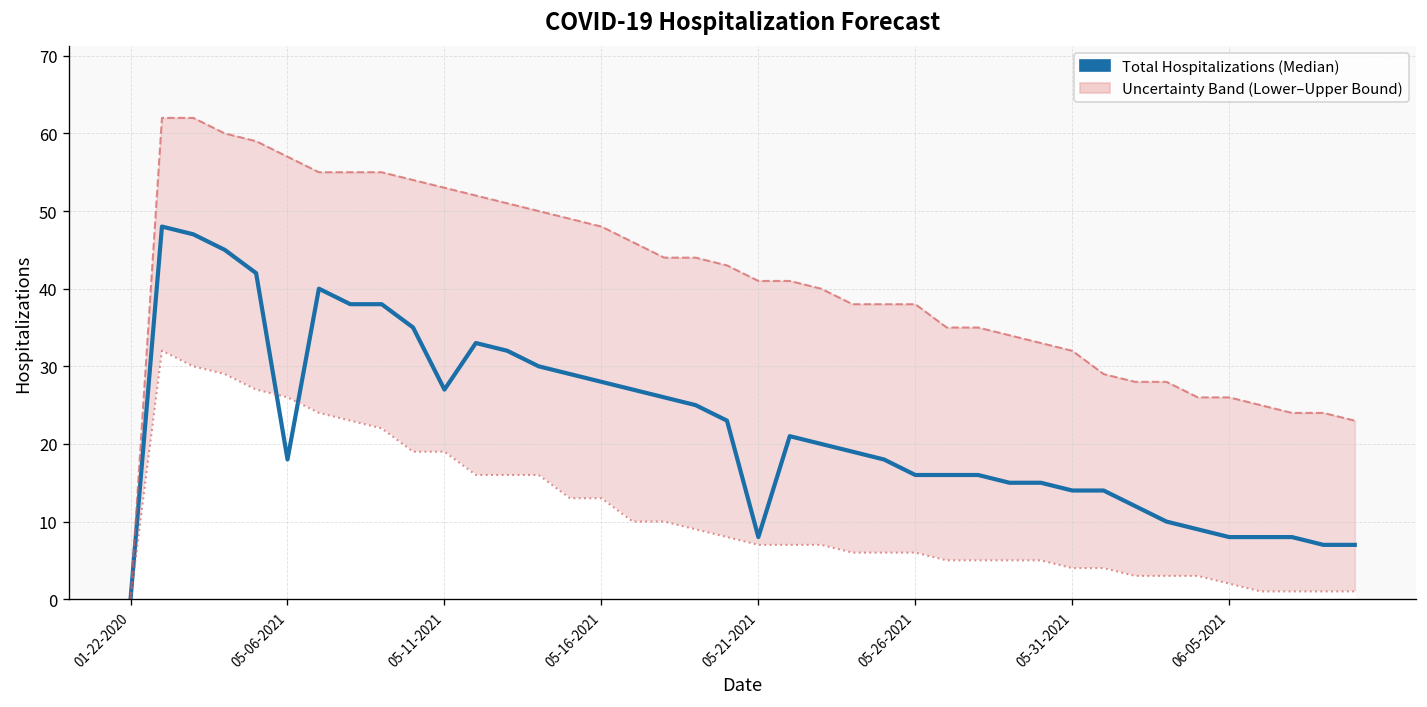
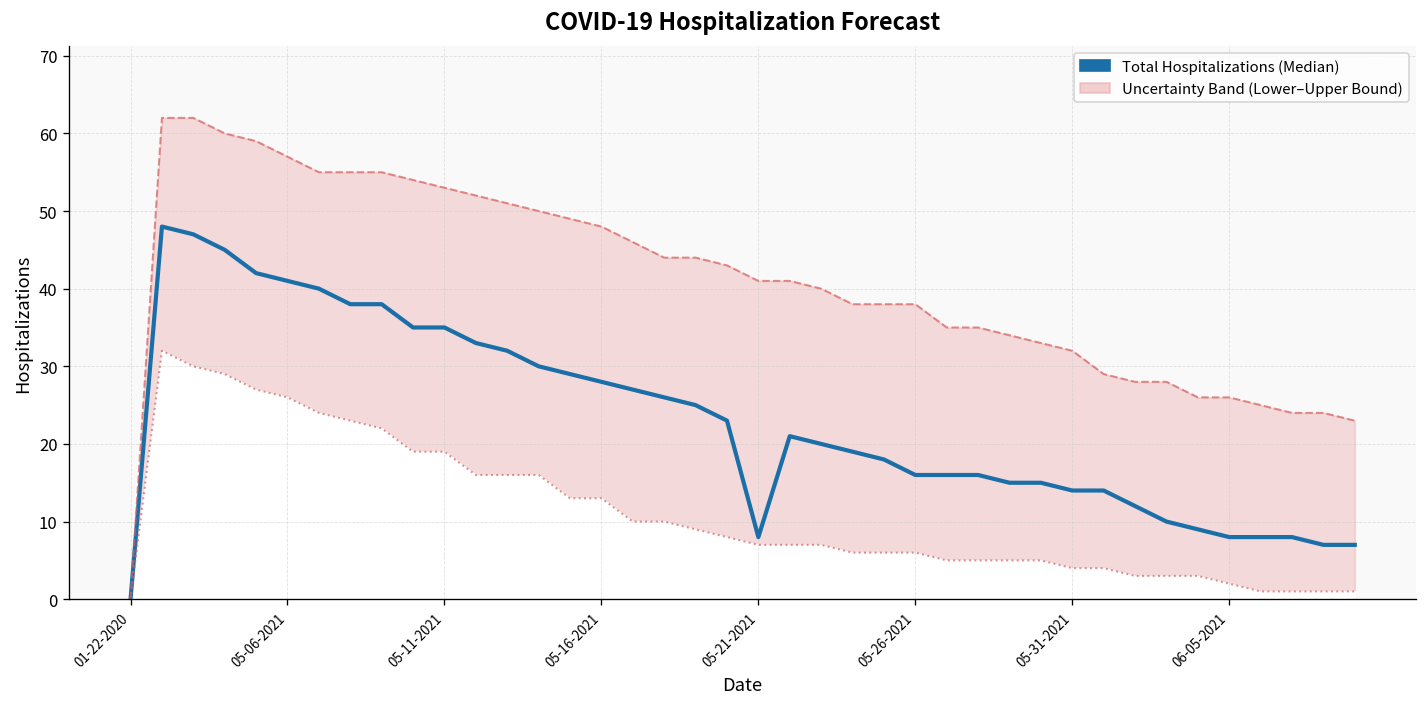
Total Hospitalizations (Median), 05-06-2021: 18 -> 41
Total Hospitalizations (Median), 05-11-2021: 27 -> 35
